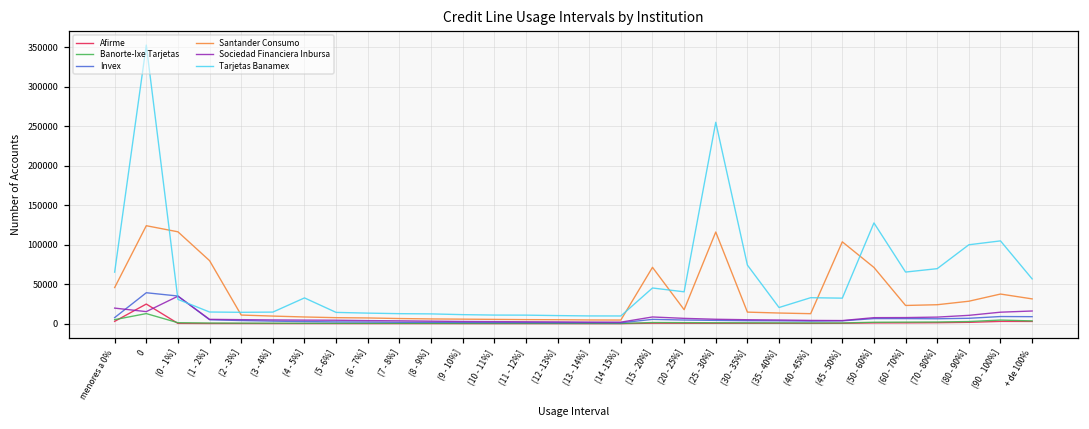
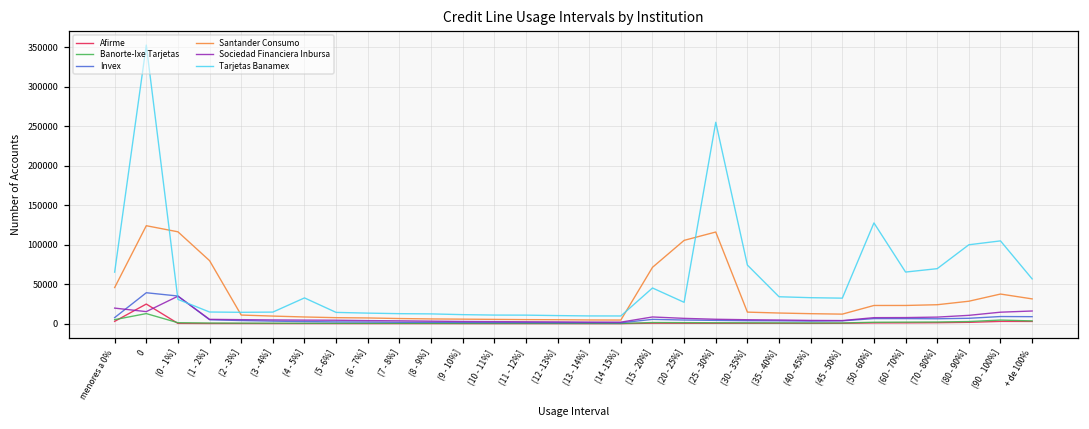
Santander Consumo, (20 - 25%]: 20000 -> 110000
Tarjetas Banamex, (20 - 25%]: 40000 -> 30000
Tarjetas Banamex, (35 - 40%]: 20000 -> 30000
Santander Consumo, (45 - 50%]: 100000 -> 10000
Santander Consumo, (50 - 60%]: 70000 -> 20000
